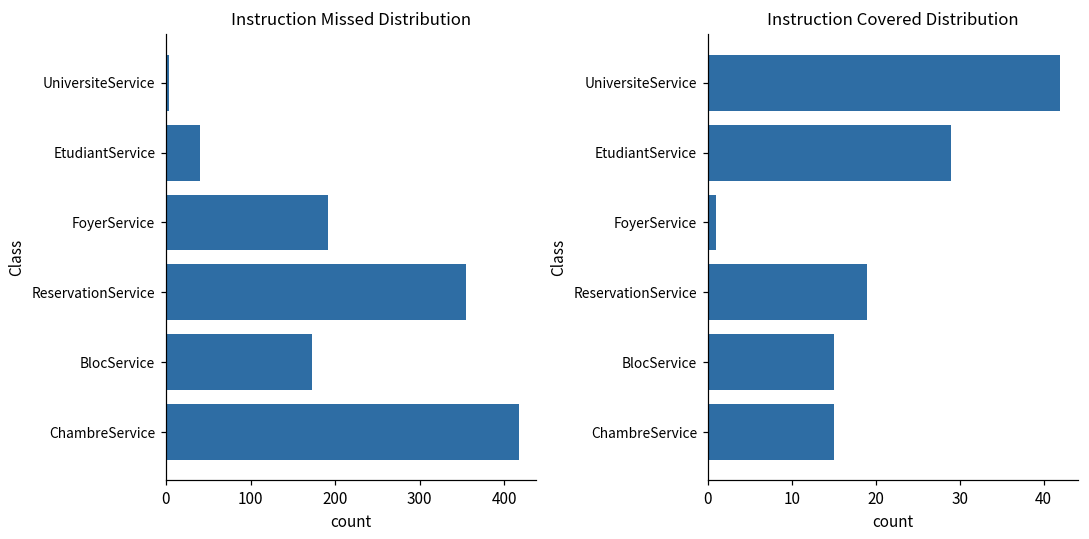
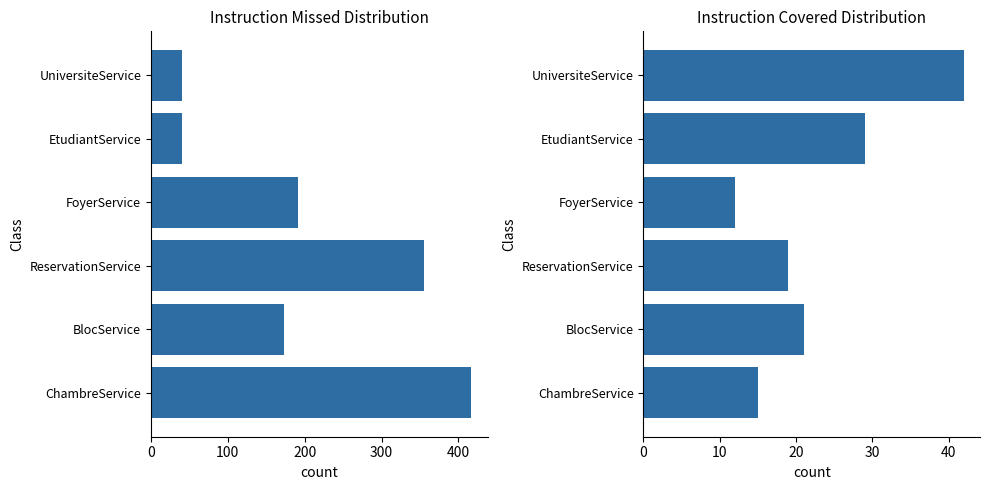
Instruction Missed Distribution, UniversiteService: 0 -> 40
Instruction Covered Distribution, FoyerService: 1 -> 12
Instruction Covered Distribution, BlocService: 15 -> 21
